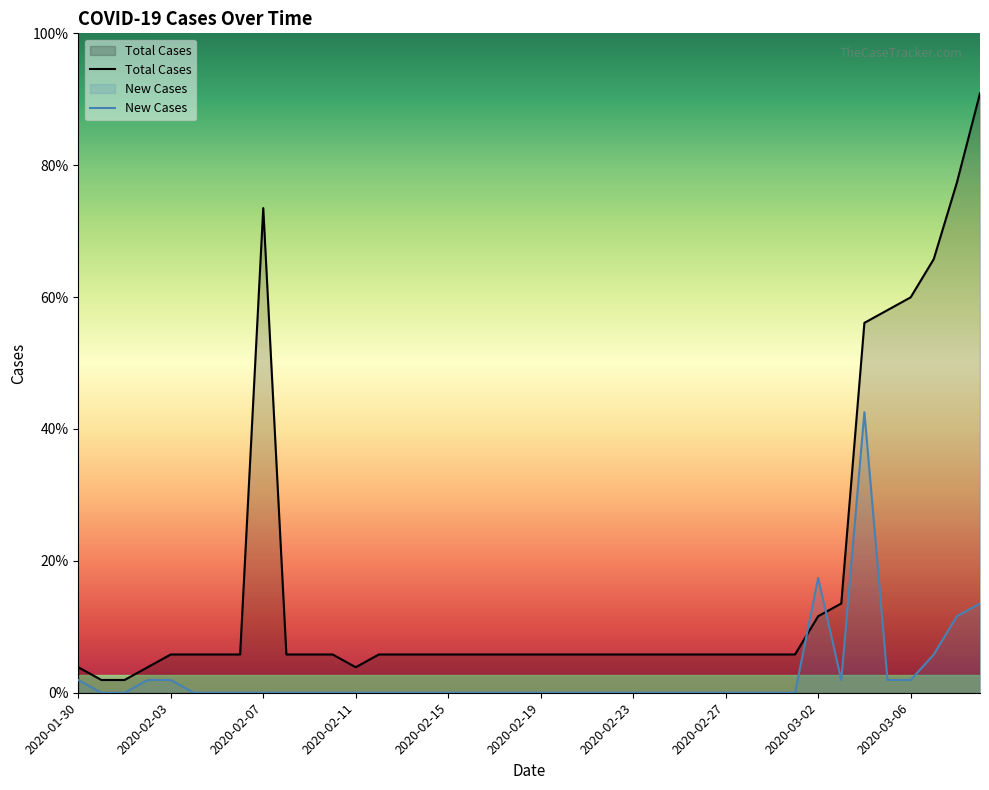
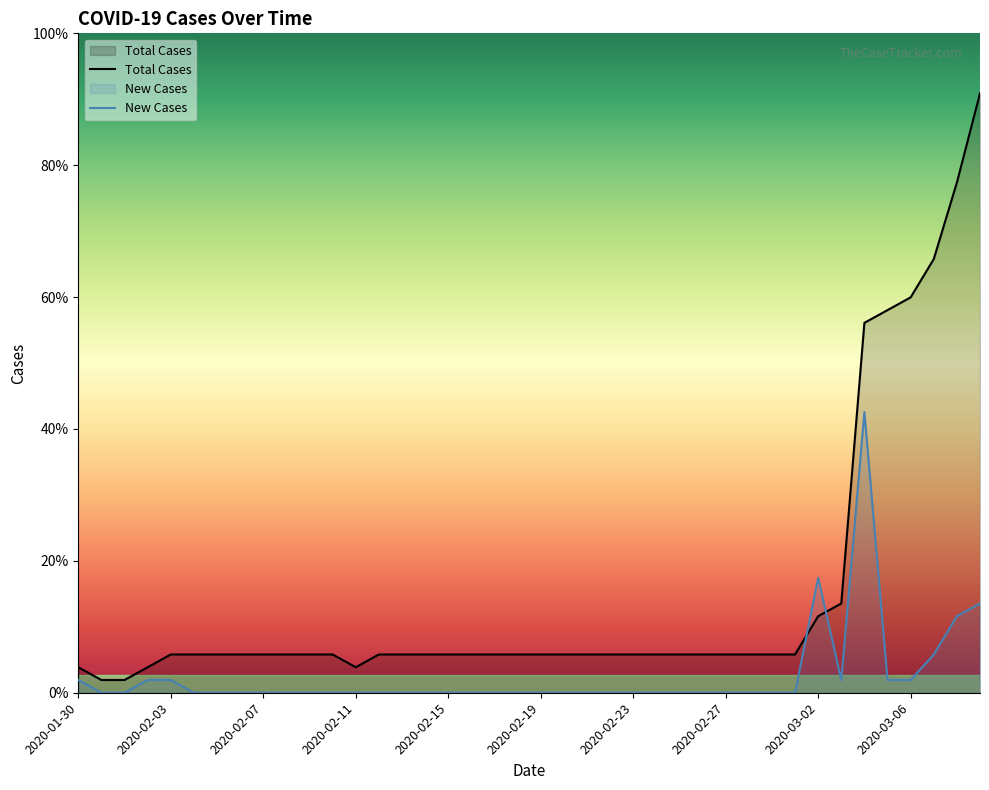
Total Cases, 2020-02-07: 74% -> 6%
